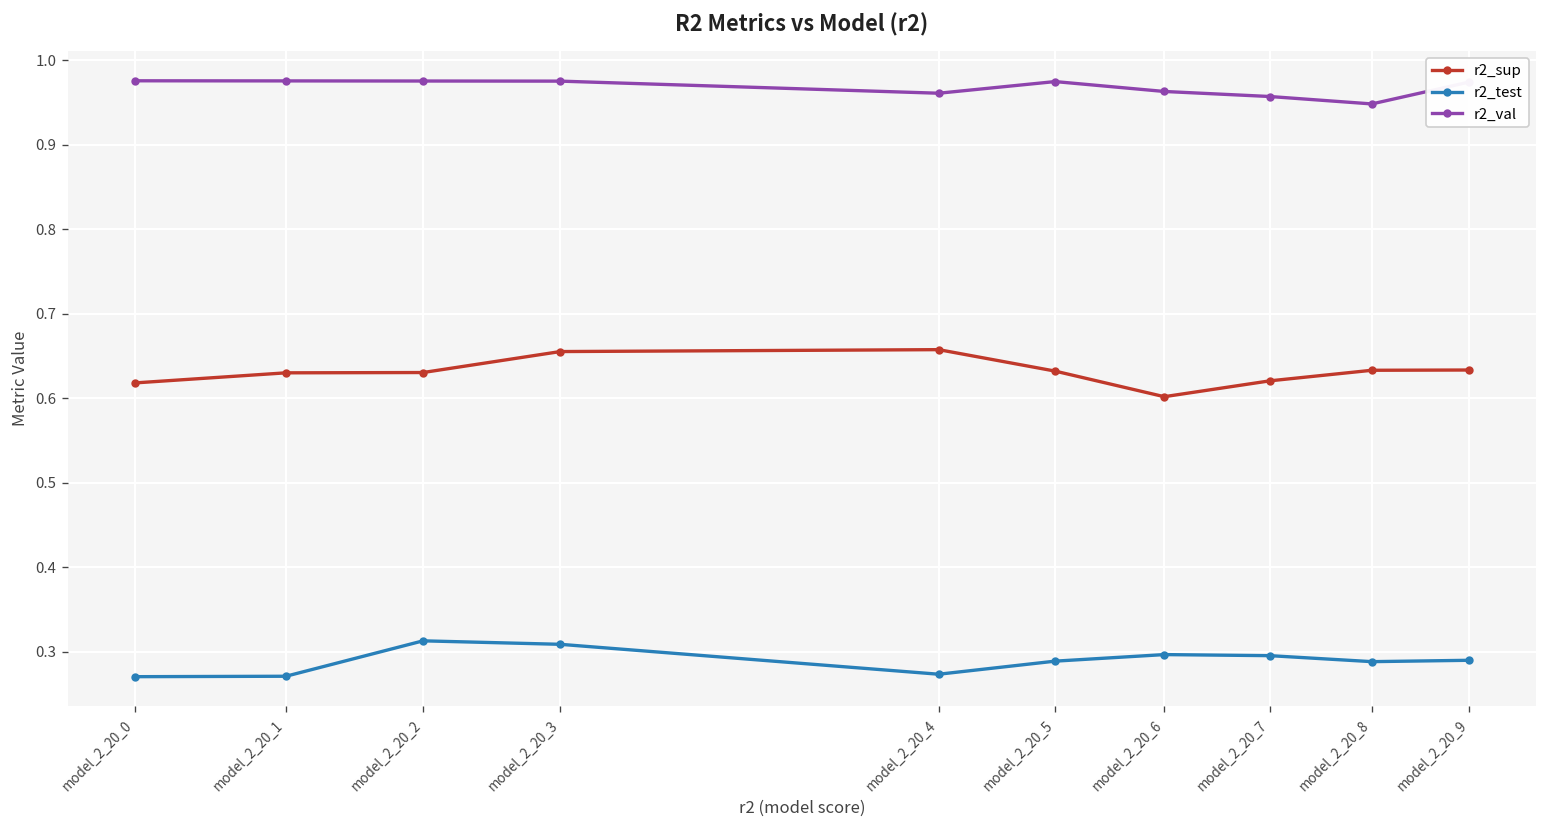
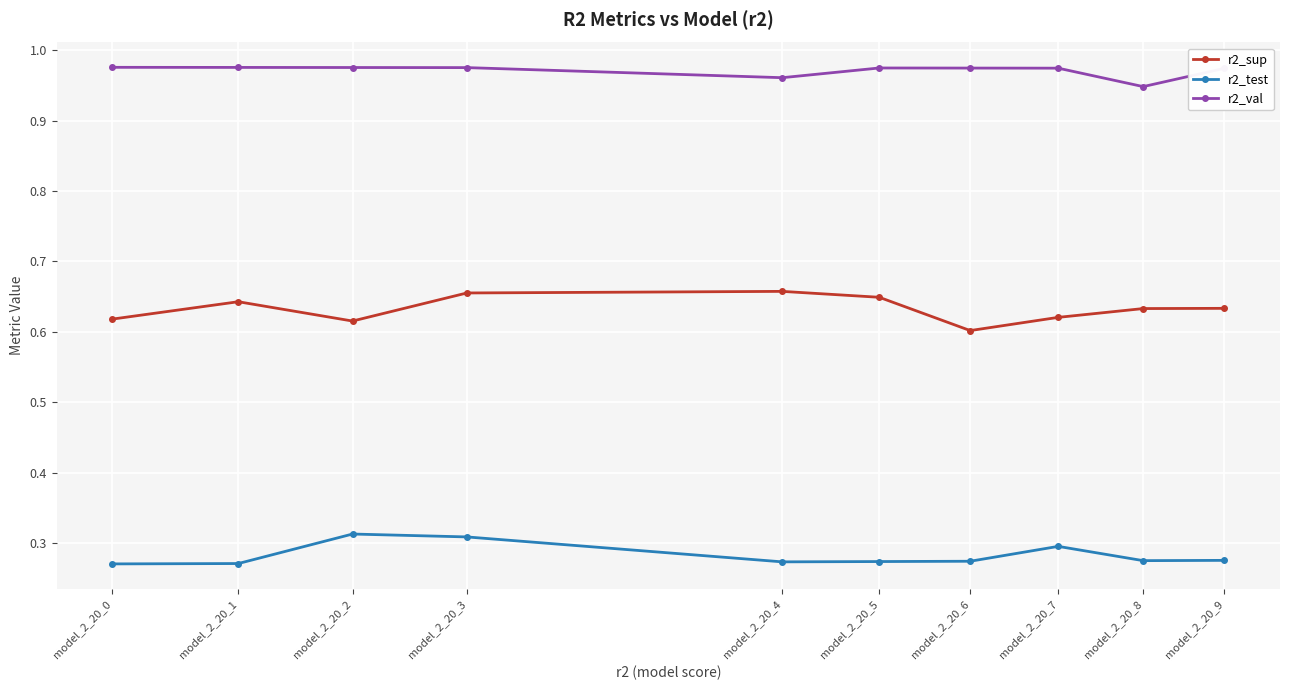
r2_sup, model_2_20_1: 0.63 -> 0.64
r2_sup, model_2_20_2: 0.63 -> 0.62
r2_sup, model_2_20_5: 0.63 -> 0.65
r2_test, model_2_20_5: 0.29 -> 0.27
r2_test, model_2_20_6: 0.30 -> 0.27
r2_val, model_2_20_6: 0.96 -> 0.97
r2_val, model_2_20_7: 0.96 -> 0.97
r2_test, model_2_20_8: 0.29 -> 0.27
r2_test, model_2_20_9: 0.29 -> 0.28
